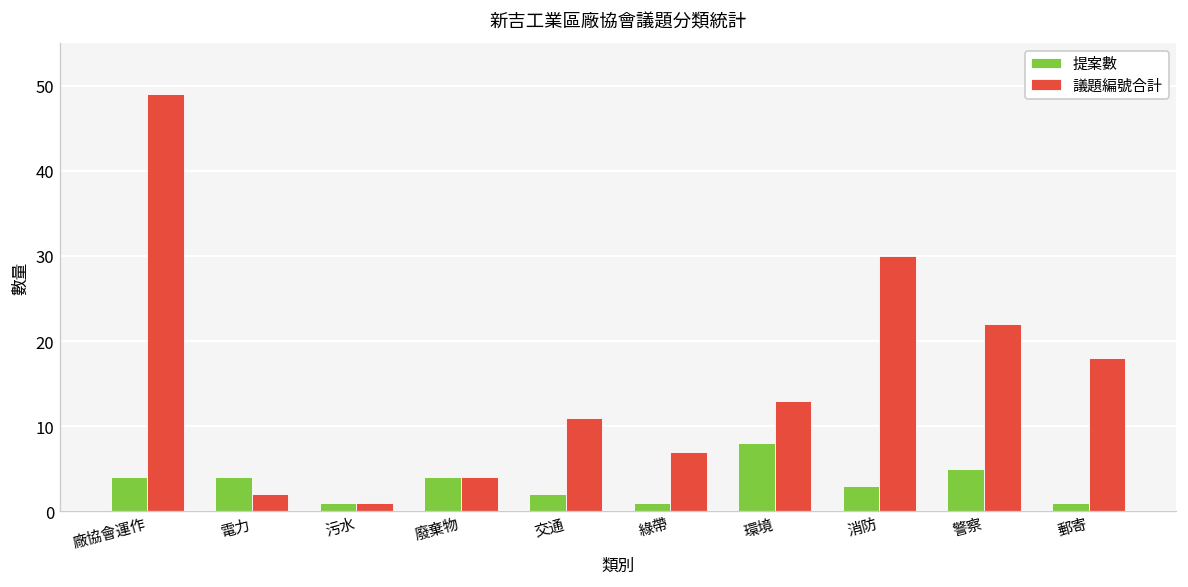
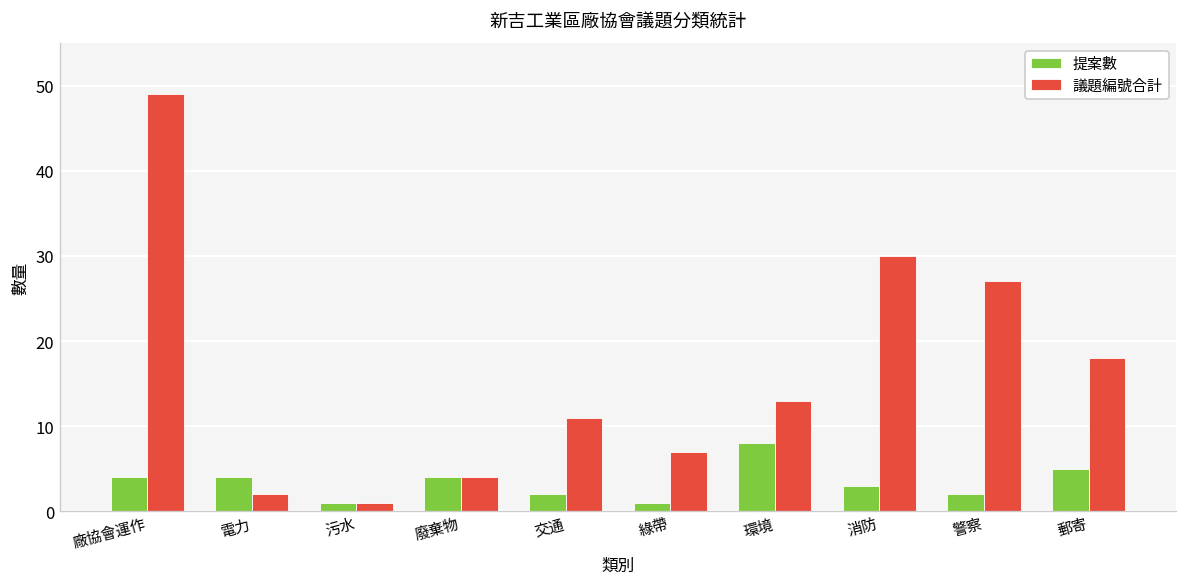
提案數, 警察: 5 -> 2
議題編號合計, 警察: 22 -> 27
提案數, 郵寄: 1 -> 5
